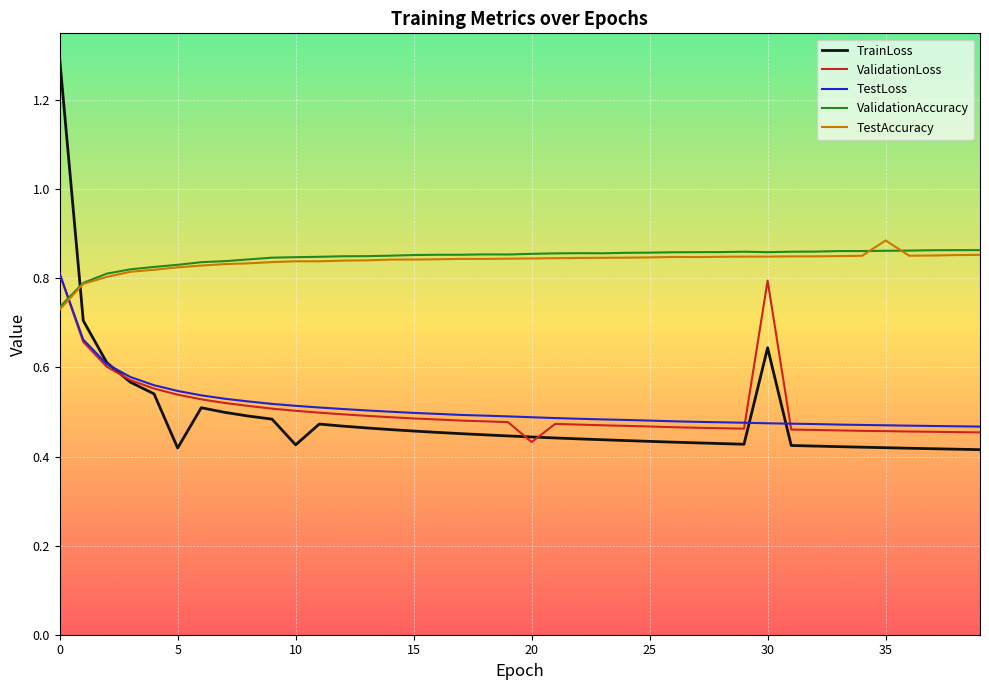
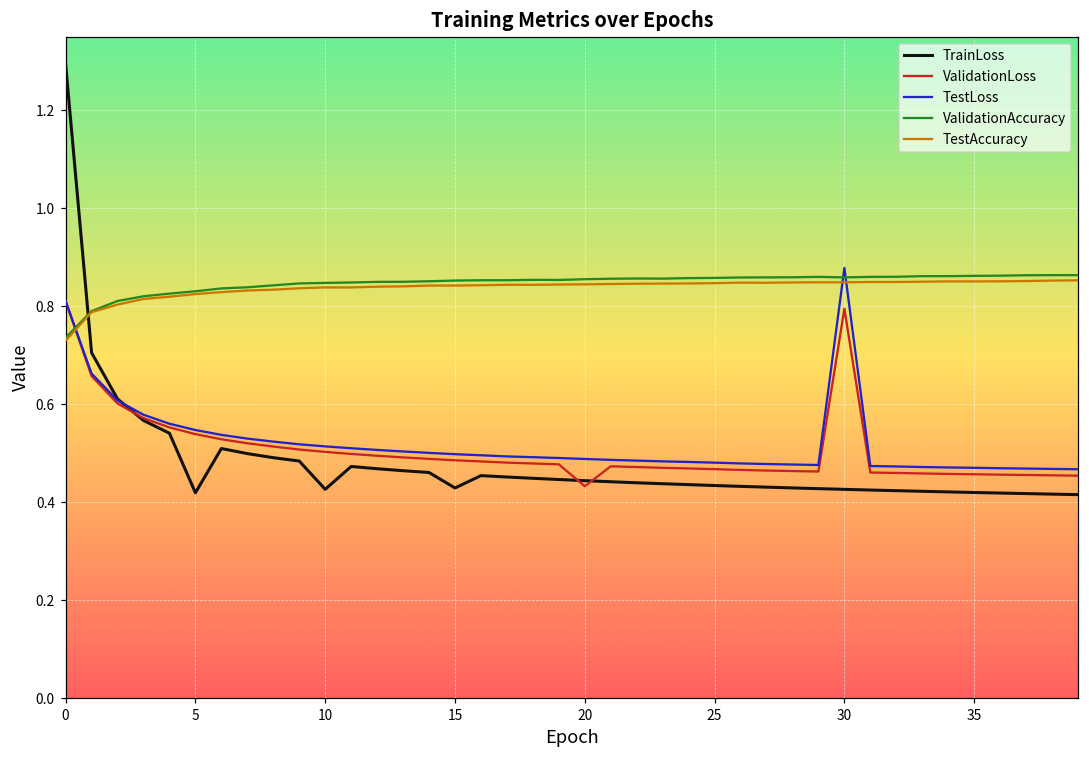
TrainLoss, 15: 0.46 -> 0.43
TrainLoss, 30: 0.64 -> 0.43
TestLoss, 30: 0.47 -> 0.88
TestAccuracy, 35: 0.89 -> 0.85
